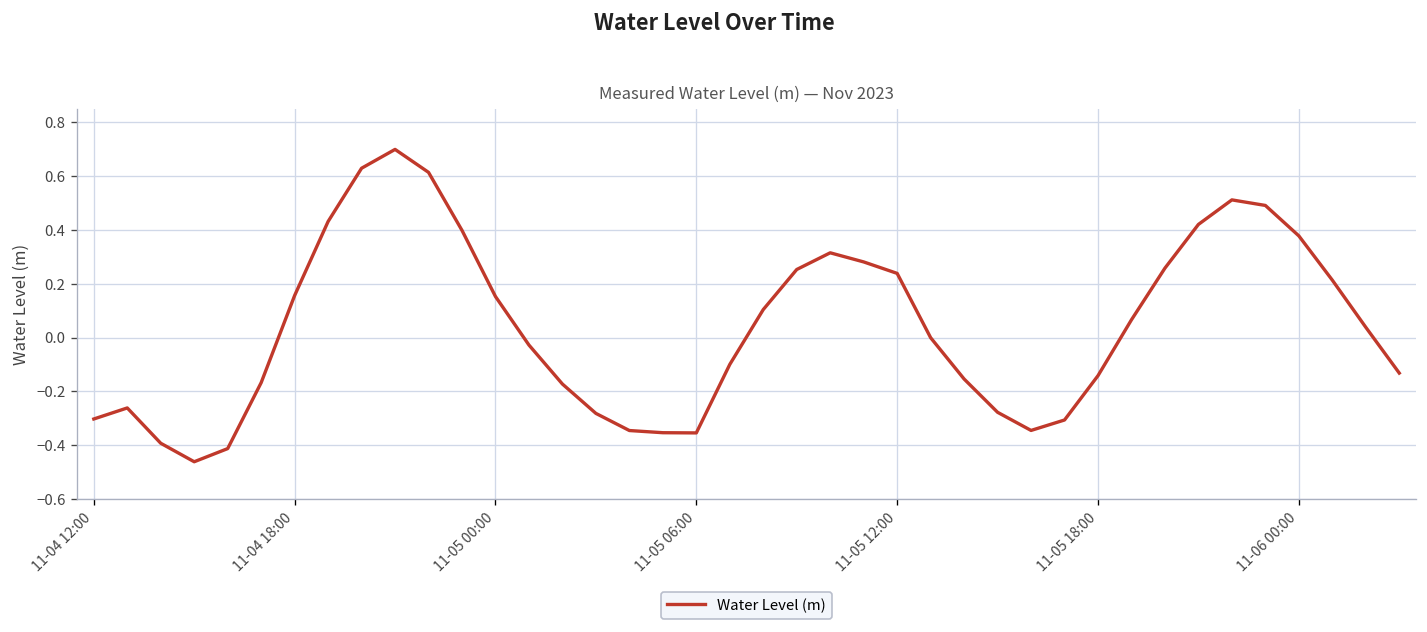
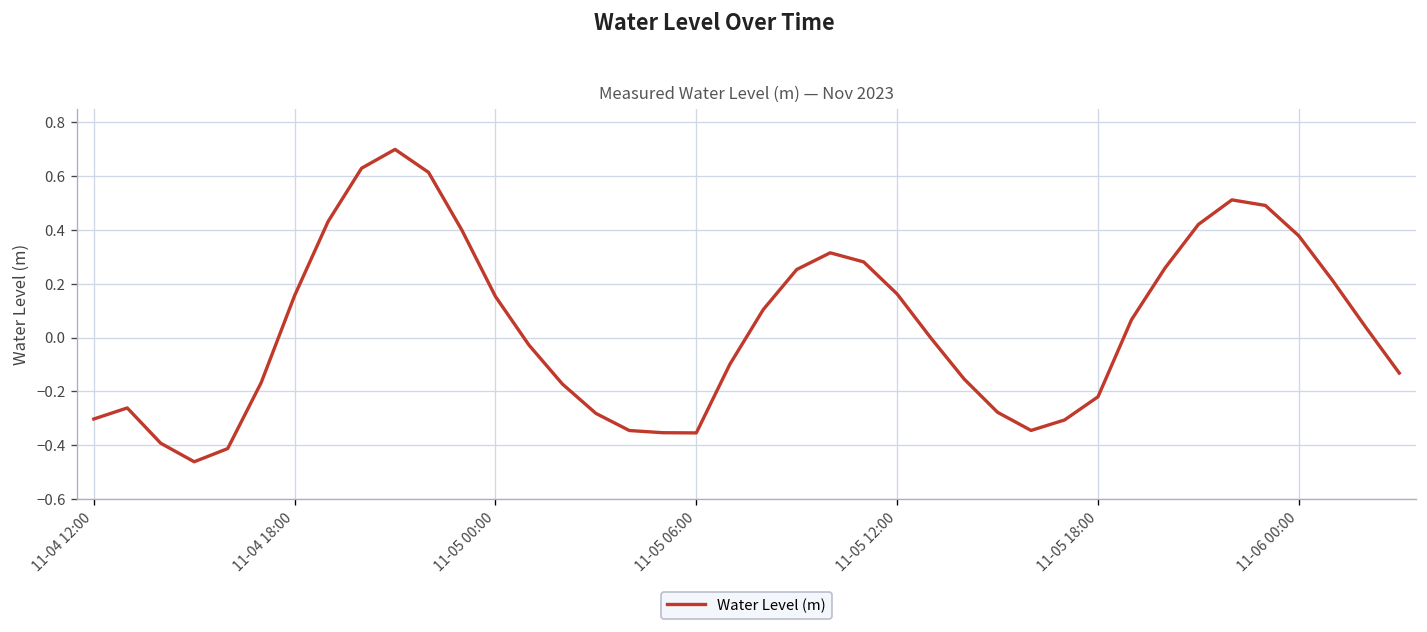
11-05 12:00: 0.24 -> 0.16
11-05 18:00: -0.14 -> -0.22
